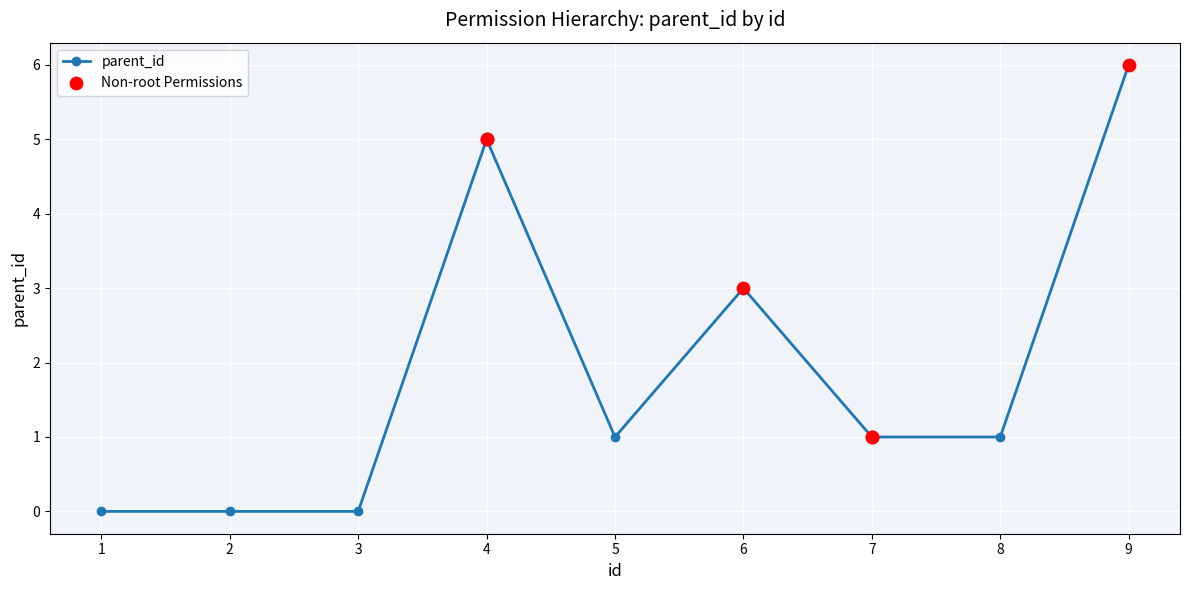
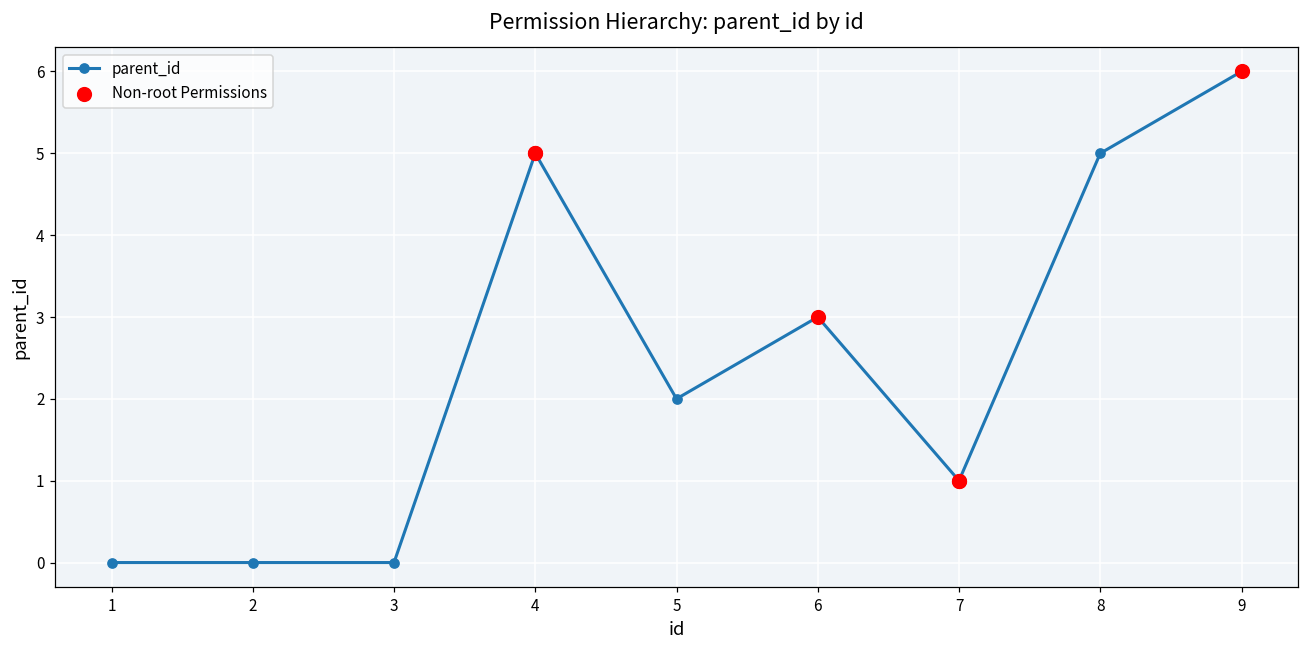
parent_id, 5: 1 -> 2
parent_id, 8: 1 -> 5
